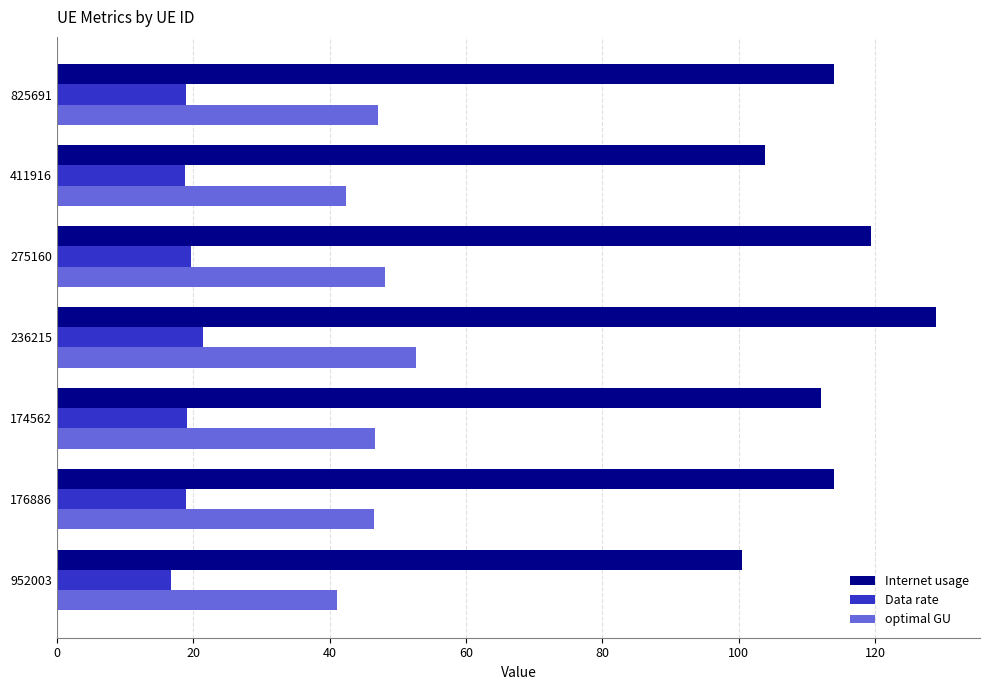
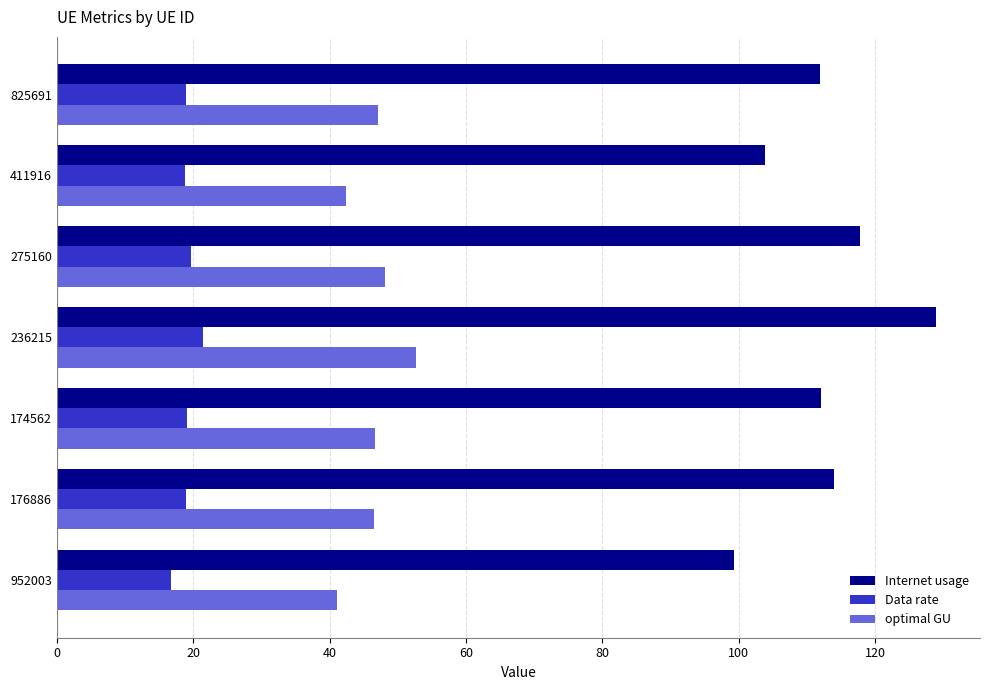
Internet usage, 825691: 114 -> 112
Internet usage, 275160: 119 -> 118
Internet usage, 952003: 100 -> 99
